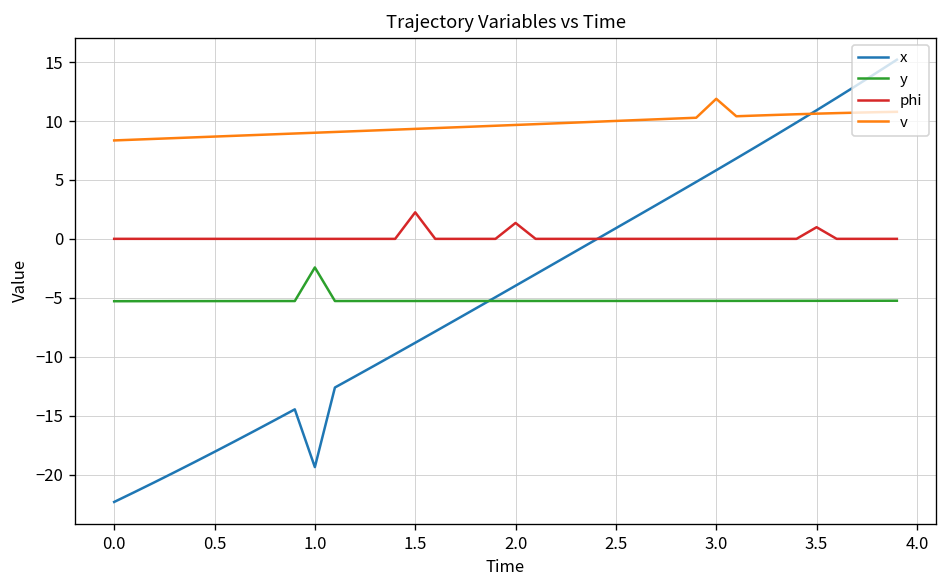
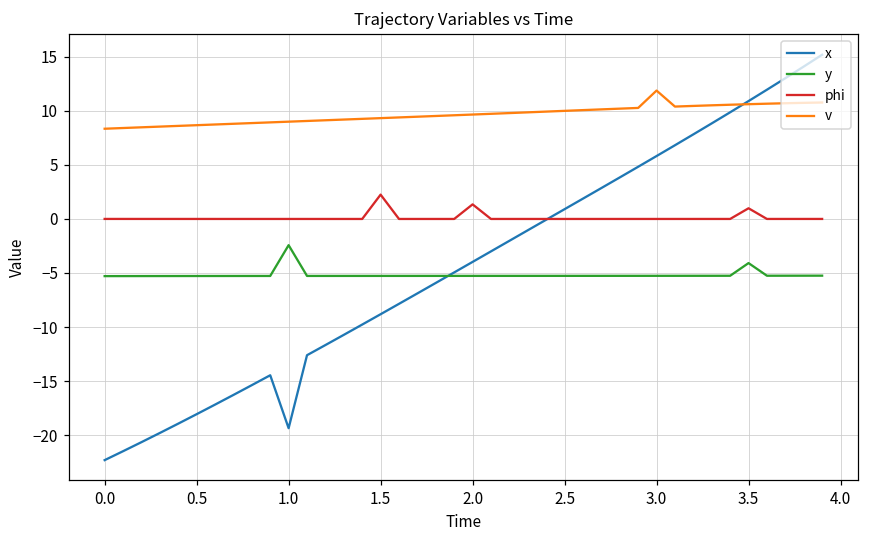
y, 3.5: -5 -> -4
